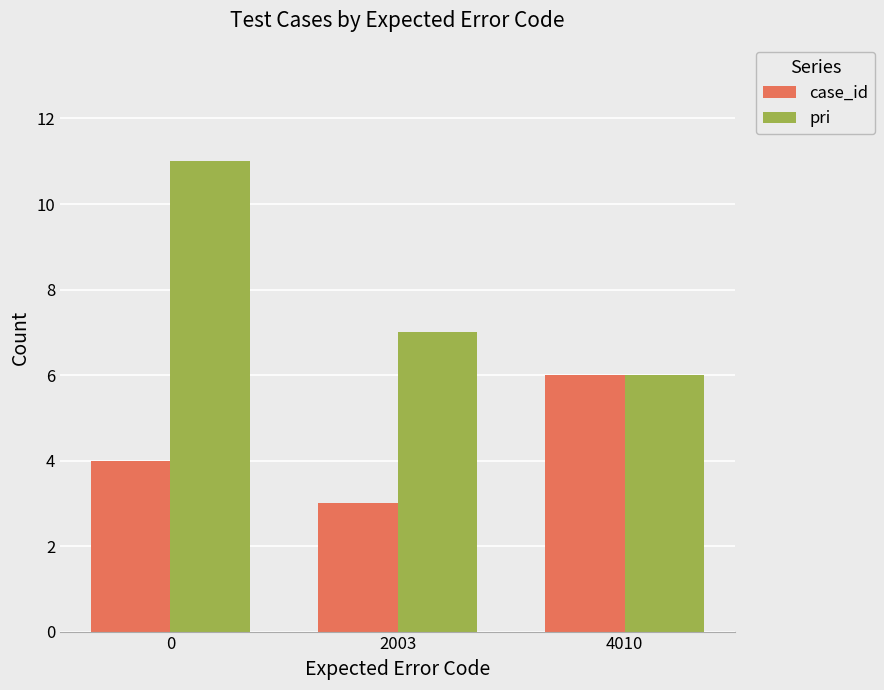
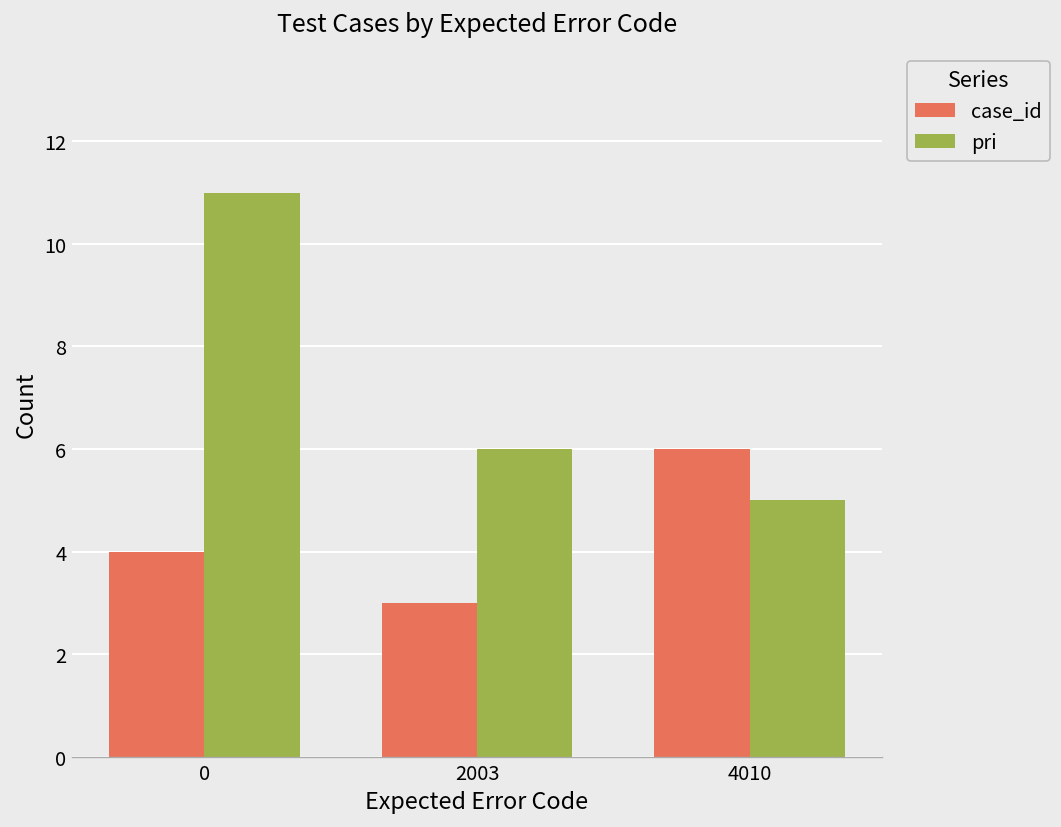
pri, 2003: 7 -> 6
pri, 4010: 6 -> 5
